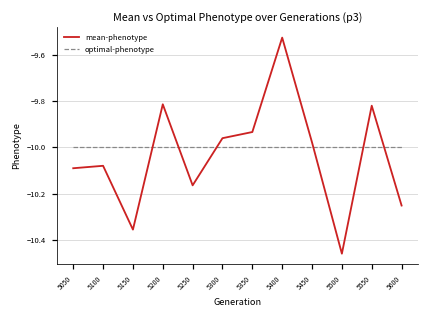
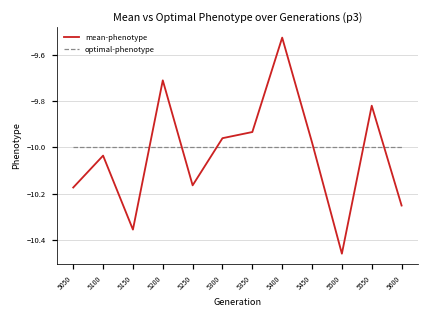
mean-phenotype, 5050: -10.09 -> -10.17
mean-phenotype, 5100: -10.08 -> -10.04
mean-phenotype, 5200: -9.81 -> -9.71
